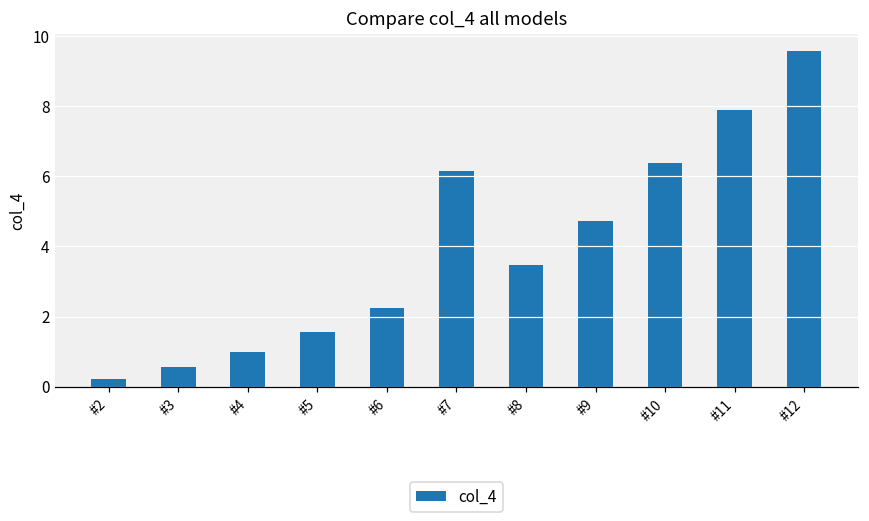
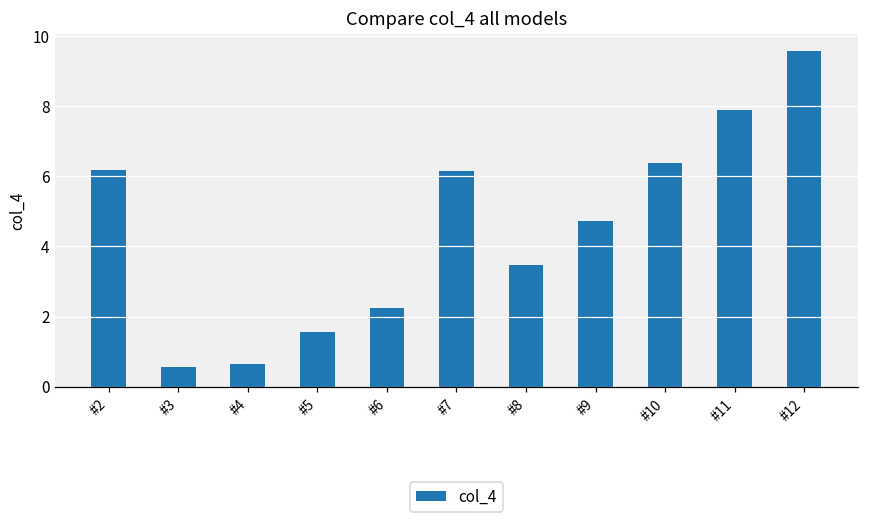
#2: 0.2 -> 6.2
#4: 1.0 -> 0.7
